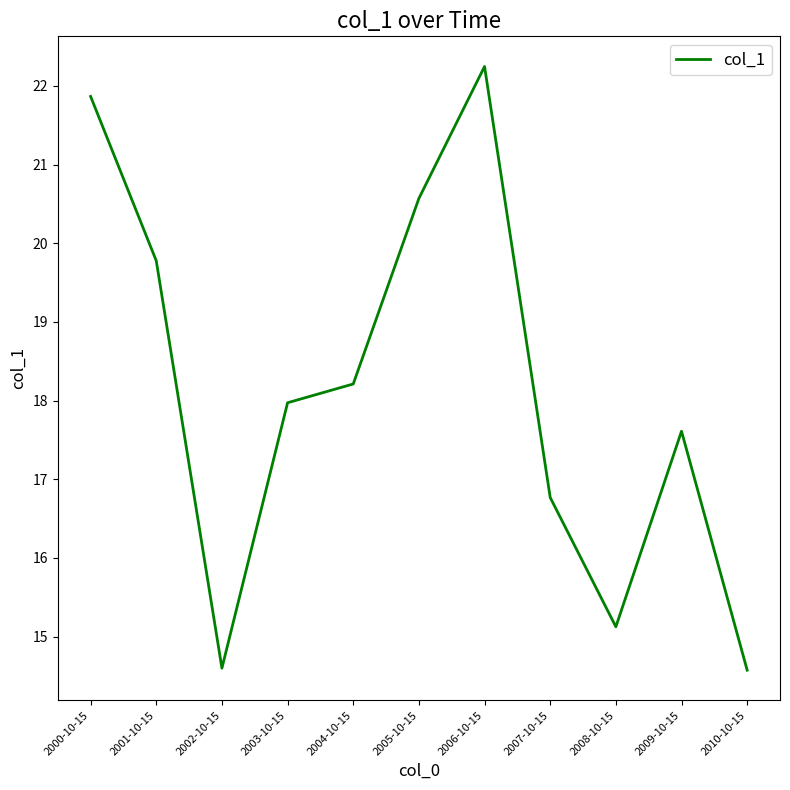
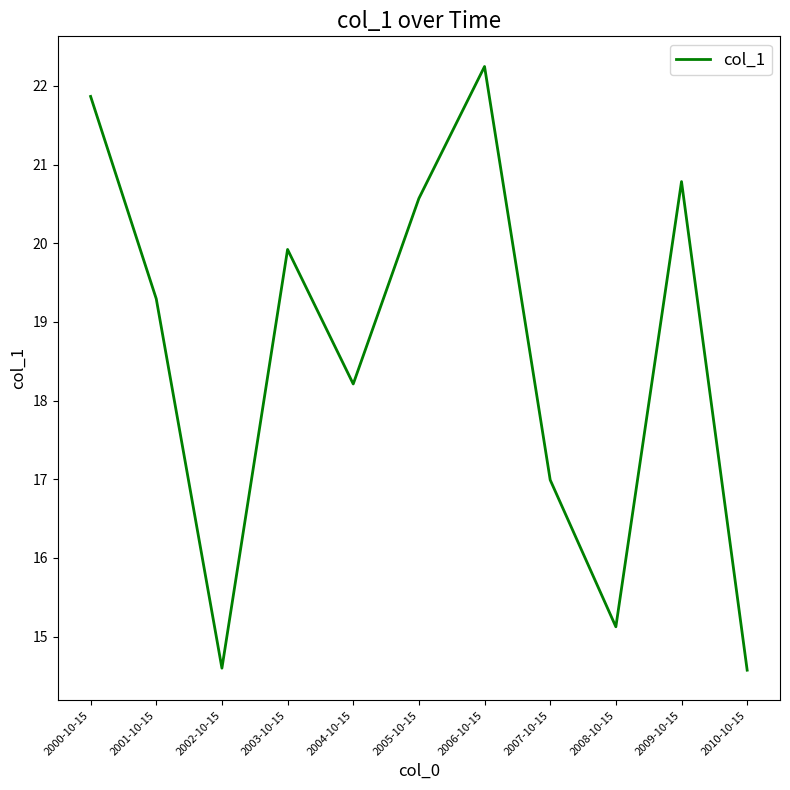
2001-10-15: 19.8 -> 19.3
2003-10-15: 18.0 -> 19.9
2007-10-15: 16.8 -> 17.0
2009-10-15: 17.6 -> 20.8
